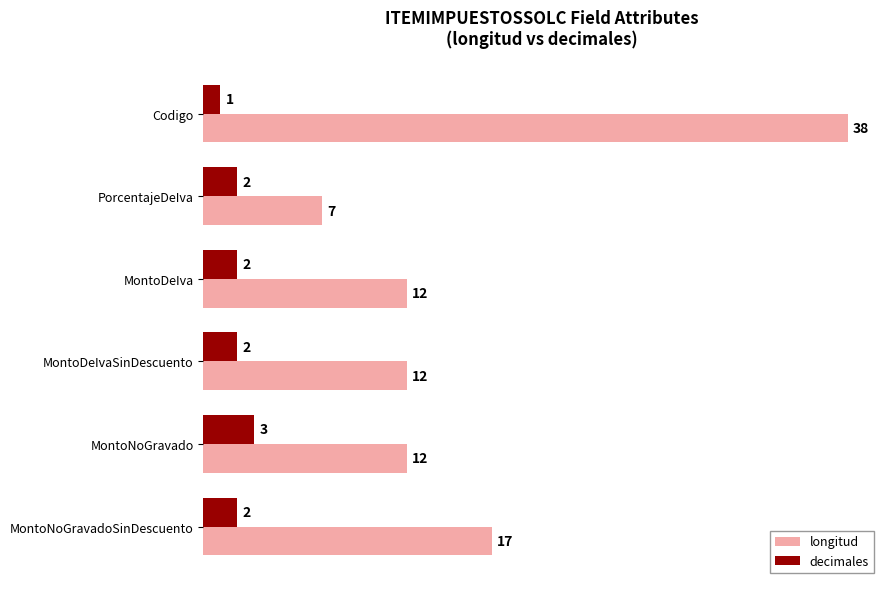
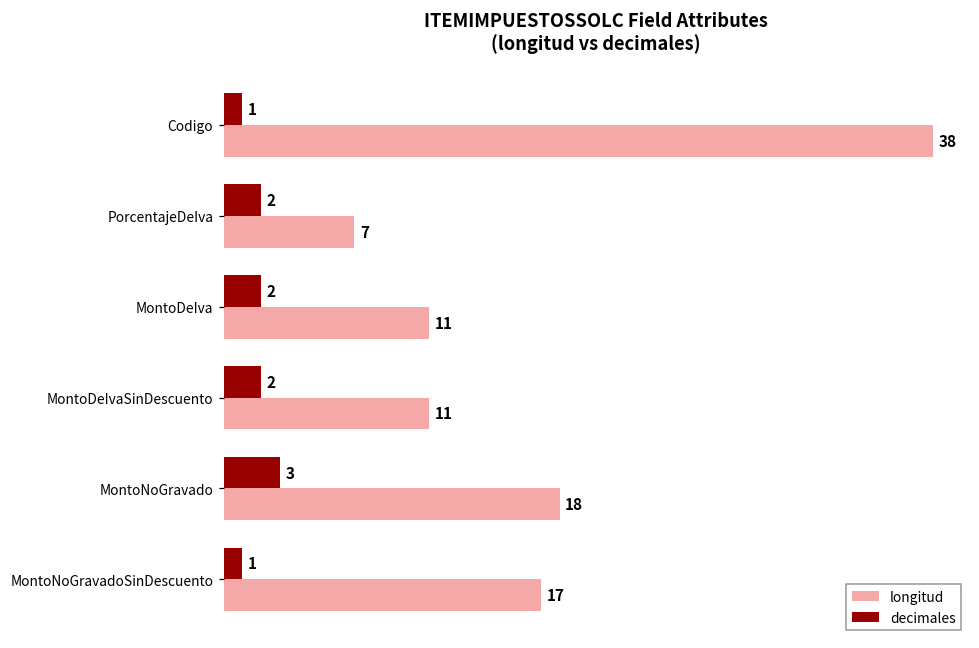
longitud, MontoDeIva: 12 -> 11
longitud, MontoDeIvaSinDescuento: 12 -> 11
longitud, MontoNoGravado: 12 -> 18
decimales, MontoNoGravadoSinDescuento: 2 -> 1
